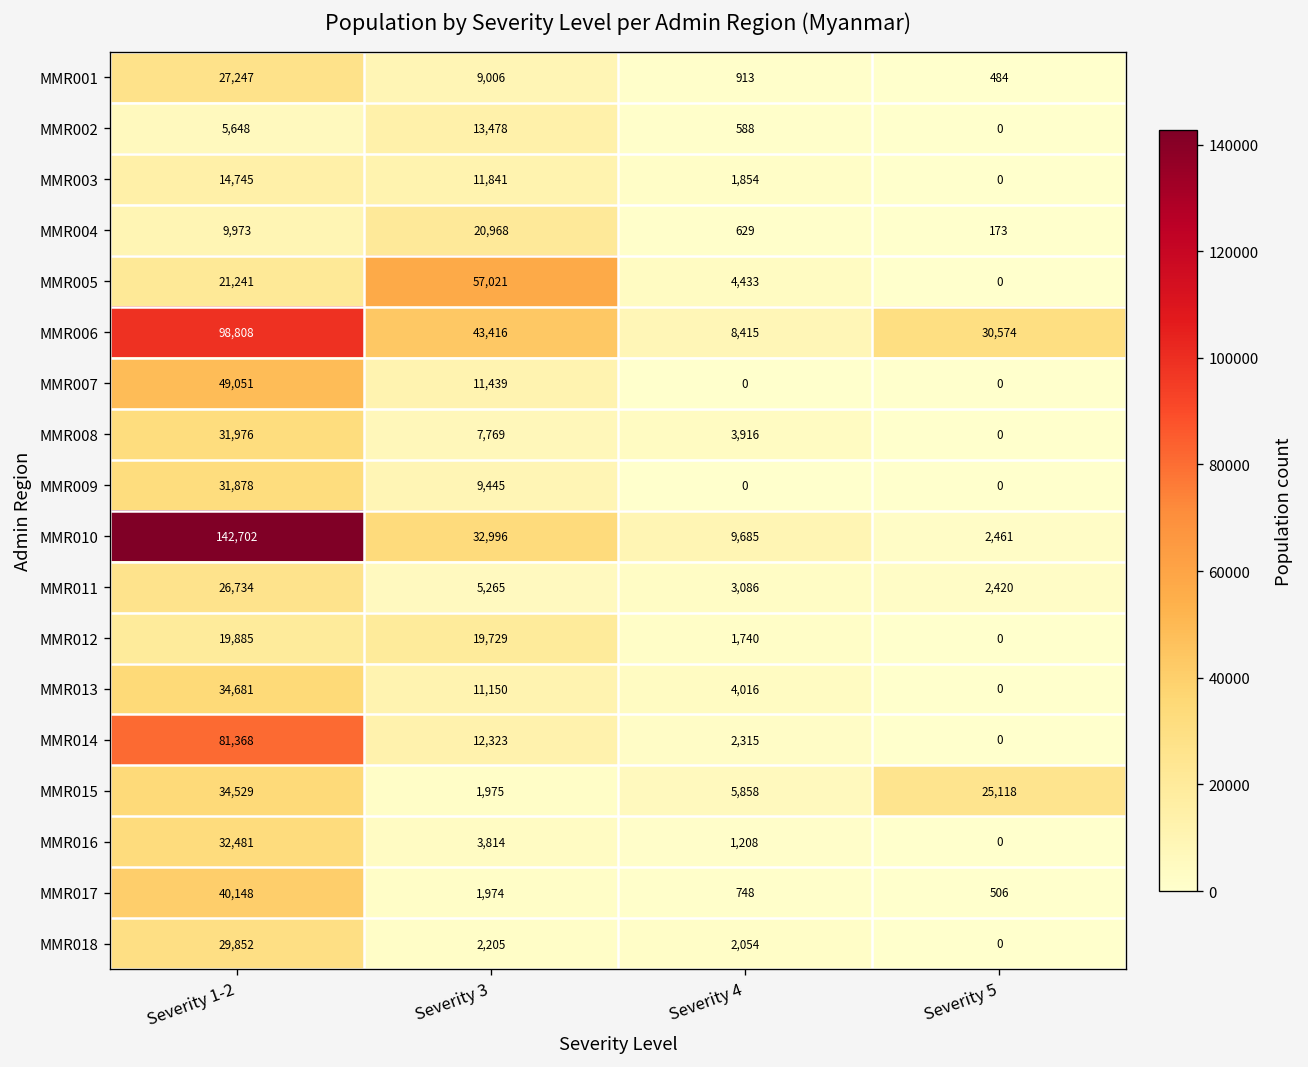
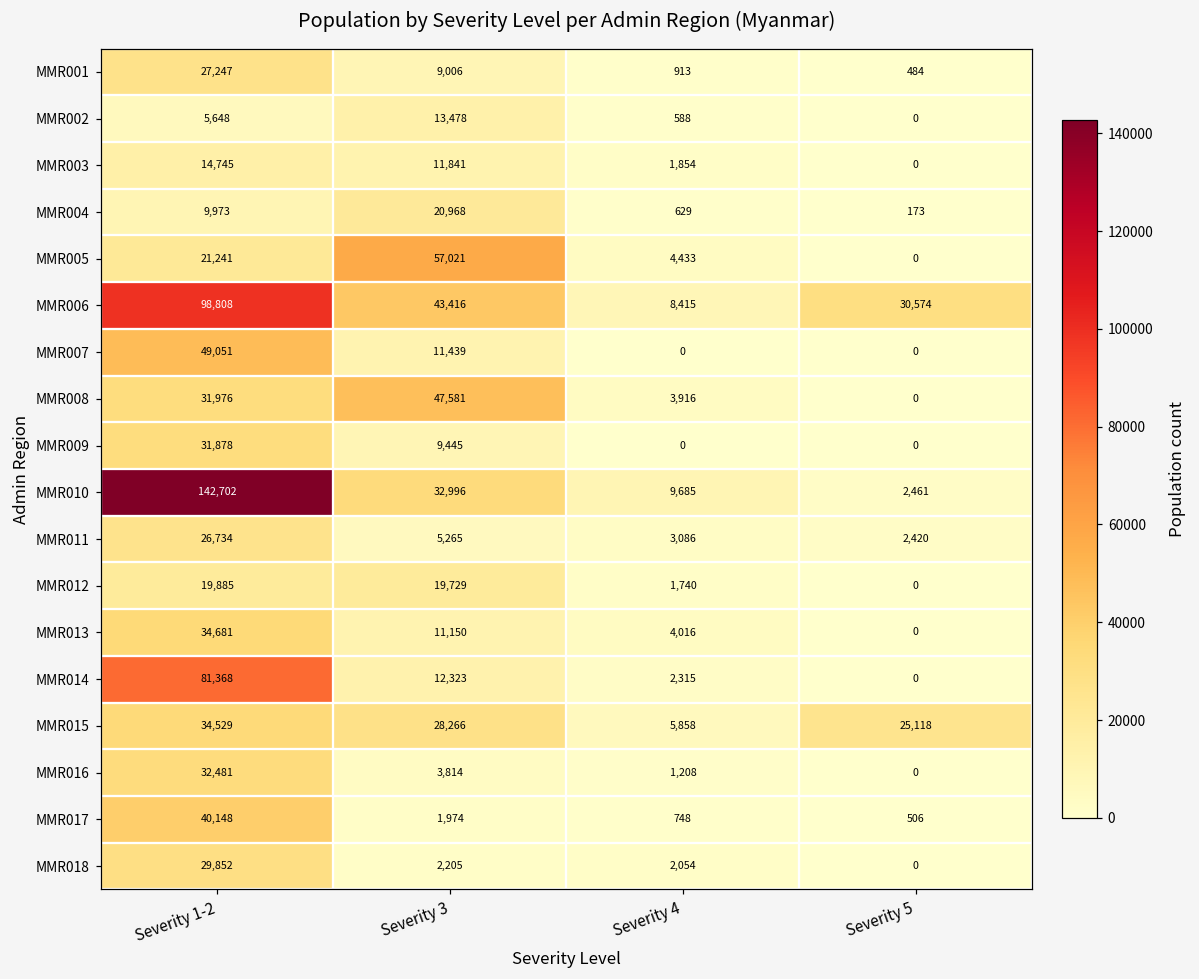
MMR008, Severity 3: 7,769 -> 47,581
MMR015, Severity 3: 1,975 -> 28,266
